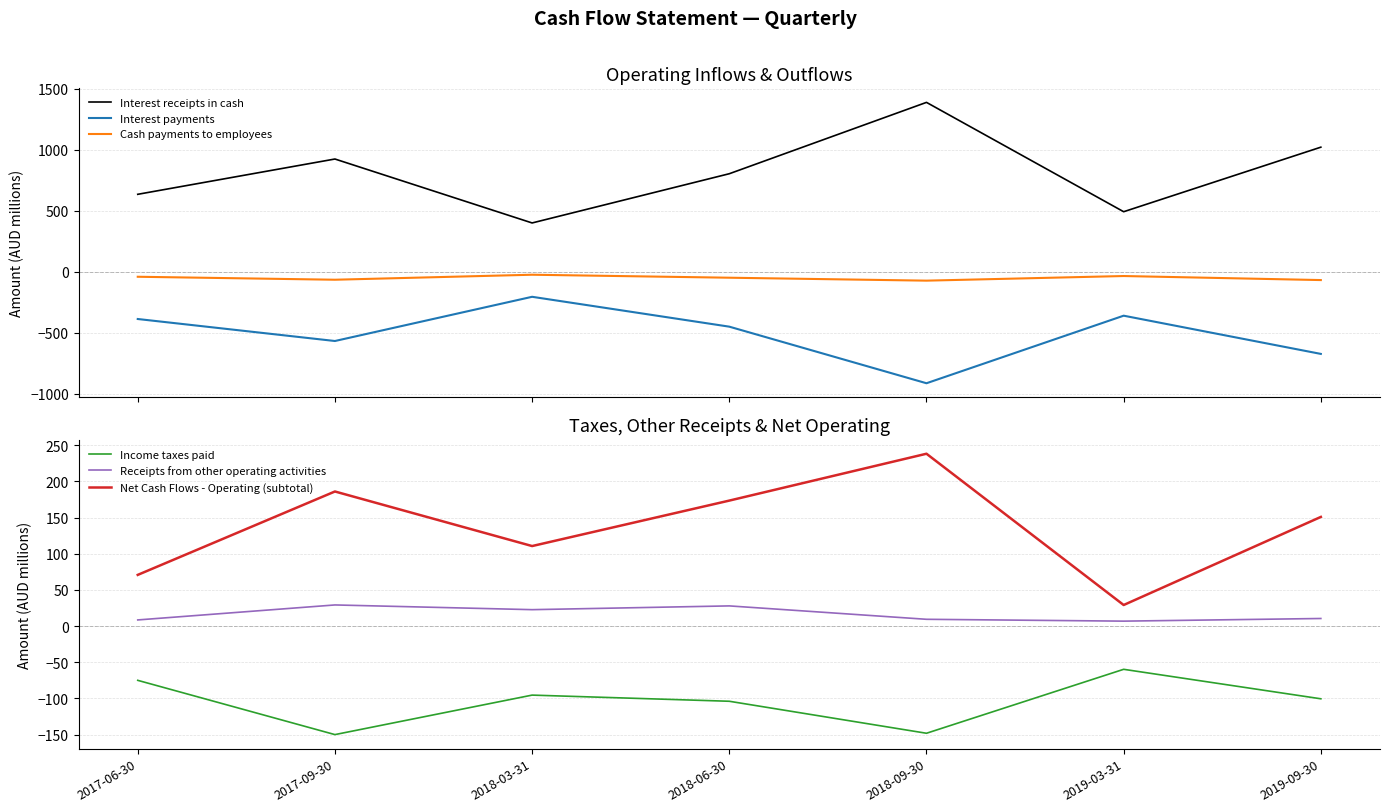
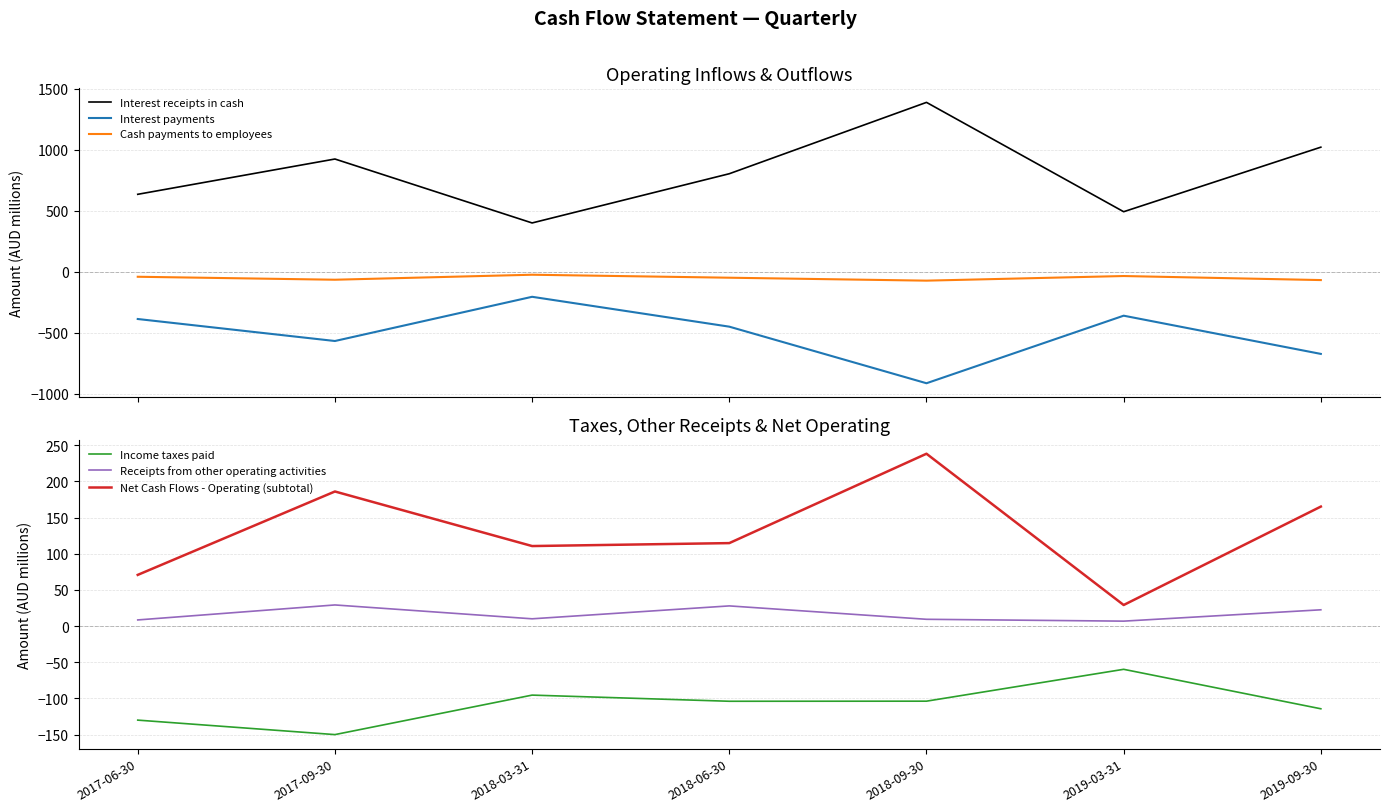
Taxes, Other Receipts & Net Operating, Income taxes paid, 2017-06-30: -80 -> -130
Taxes, Other Receipts & Net Operating, Receipts from other operating activities, 2018-03-31: 20 -> 10
Taxes, Other Receipts & Net Operating, Net Cash Flows - Operating (subtotal), 2018-06-30: 170 -> 110
Taxes, Other Receipts & Net Operating, Income taxes paid, 2018-09-30: -150 -> -100
Taxes, Other Receipts & Net Operating, Income taxes paid, 2019-09-30: -100 -> -110
Taxes, Other Receipts & Net Operating, Receipts from other operating activities, 2019-09-30: 10 -> 20
Taxes, Other Receipts & Net Operating, Net Cash Flows - Operating (subtotal), 2019-09-30: 150 -> 170
